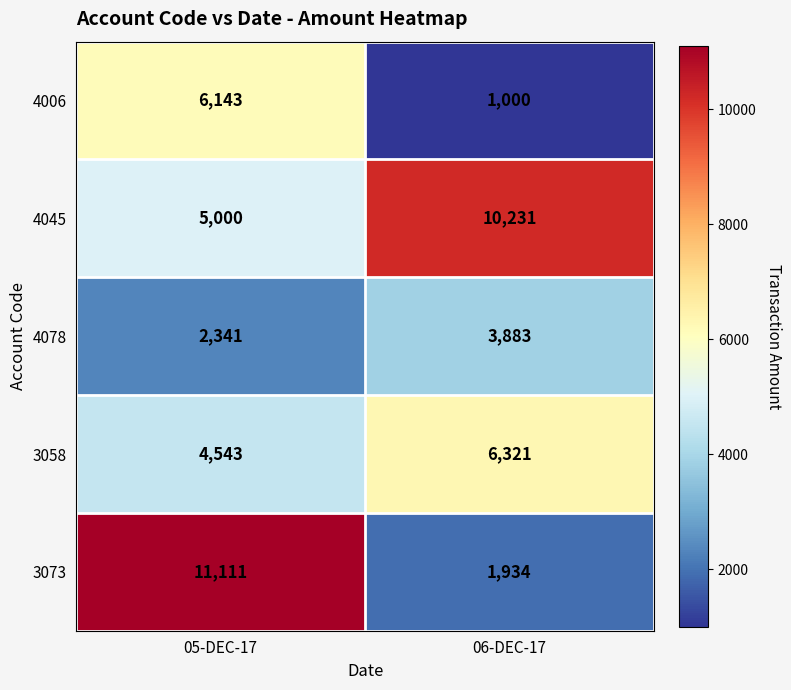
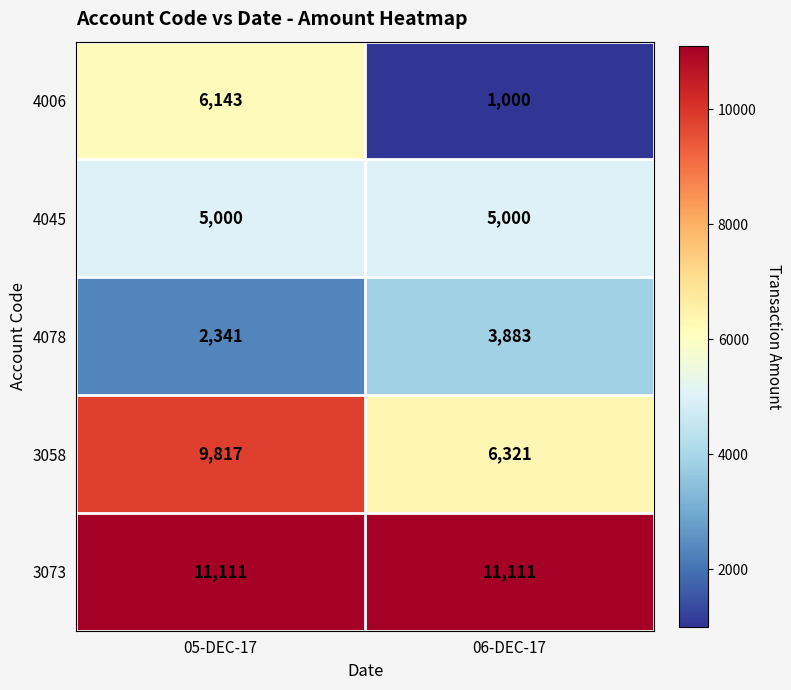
4045, 06-DEC-17: 10,231 -> 5,000
3058, 05-DEC-17: 4,543 -> 9,817
3073, 06-DEC-17: 1,934 -> 11,111
